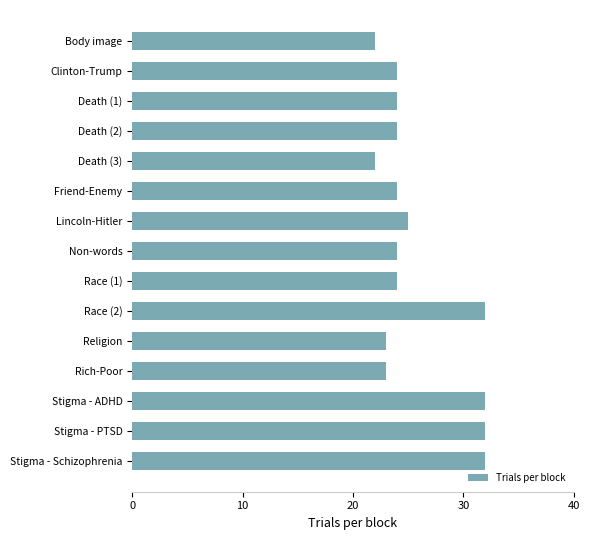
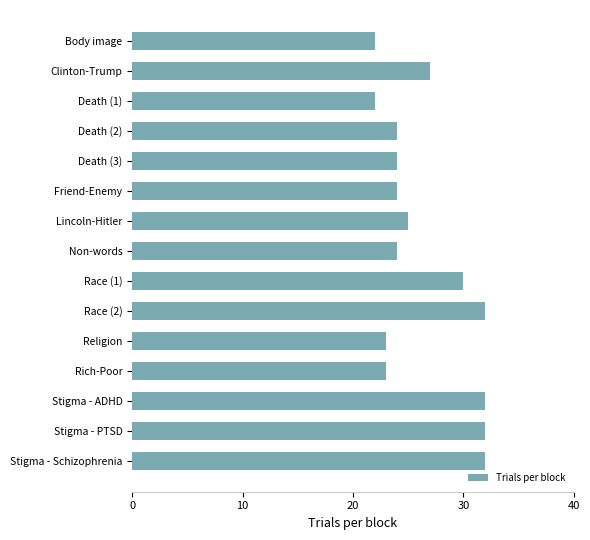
Clinton-Trump: 24 -> 27
Death (1): 24 -> 22
Death (3): 22 -> 24
Race (1): 24 -> 30
